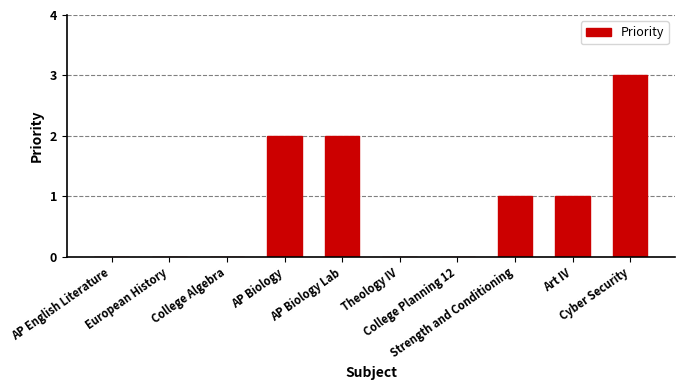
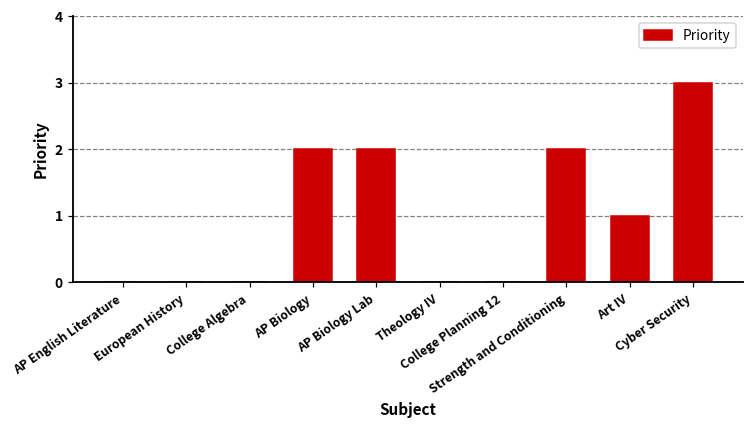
Strength and Conditioning: 1 -> 2
